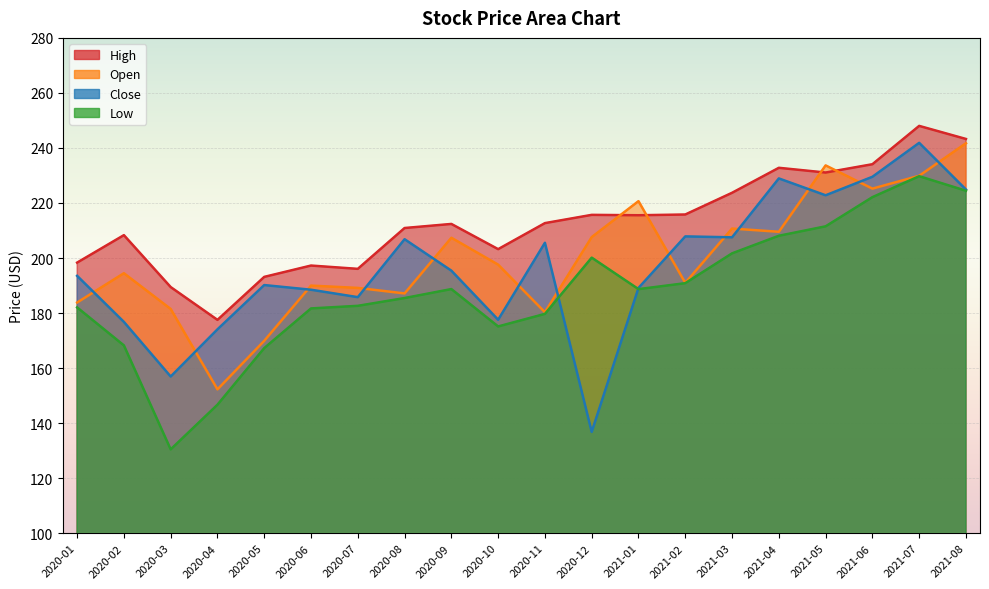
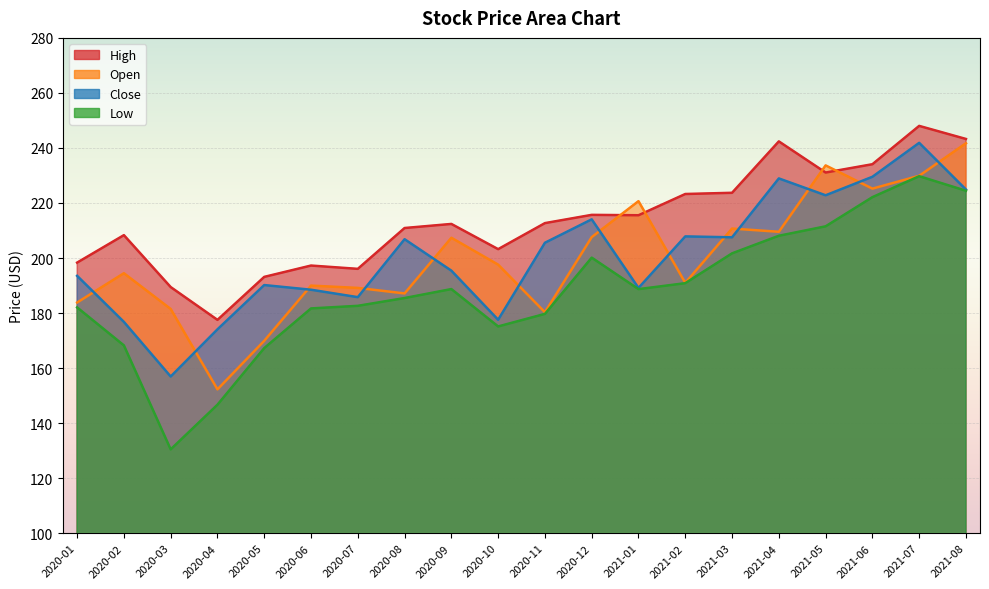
Close, 2020-12: 137 -> 214
High, 2021-02: 216 -> 223
High, 2021-04: 233 -> 242
